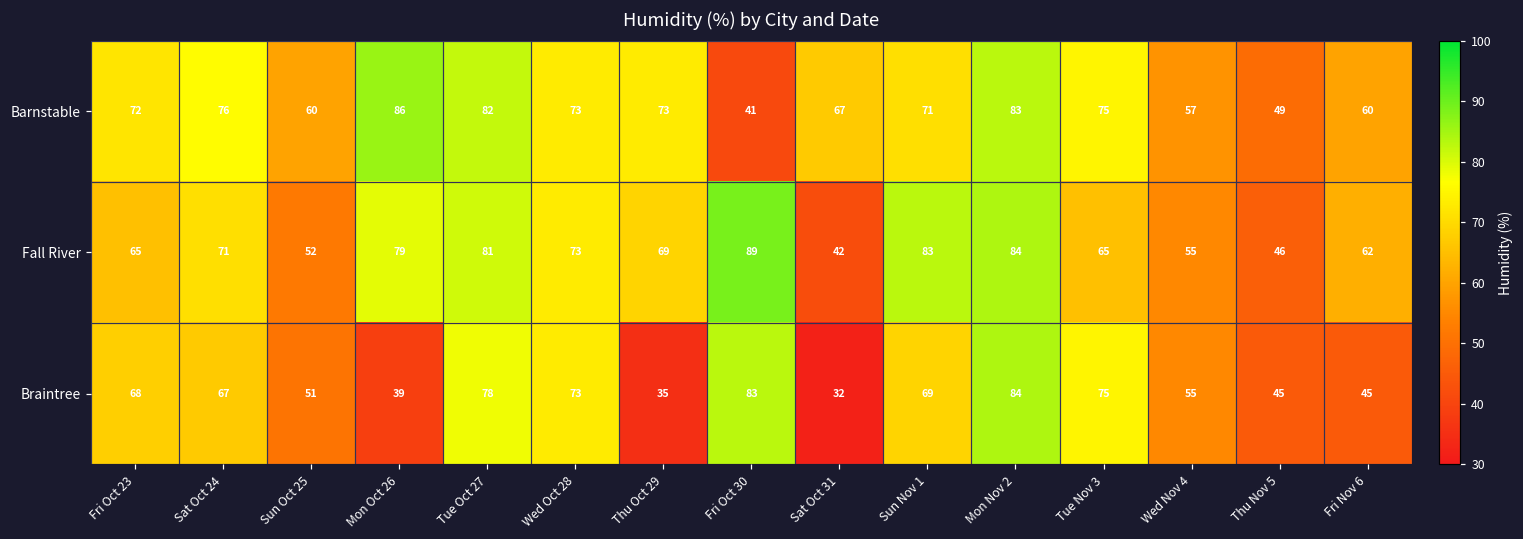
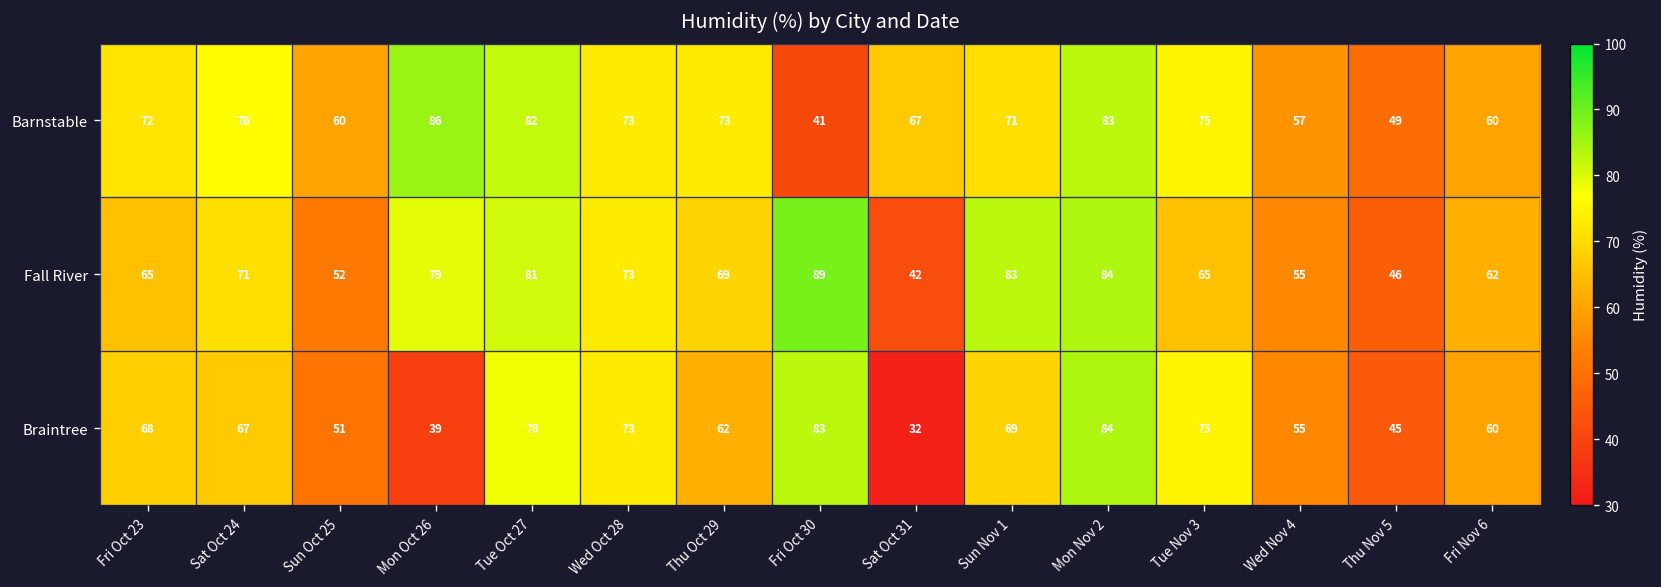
Braintree, Thu Oct 29: 35 -> 62
Braintree, Fri Nov 6: 45 -> 60
